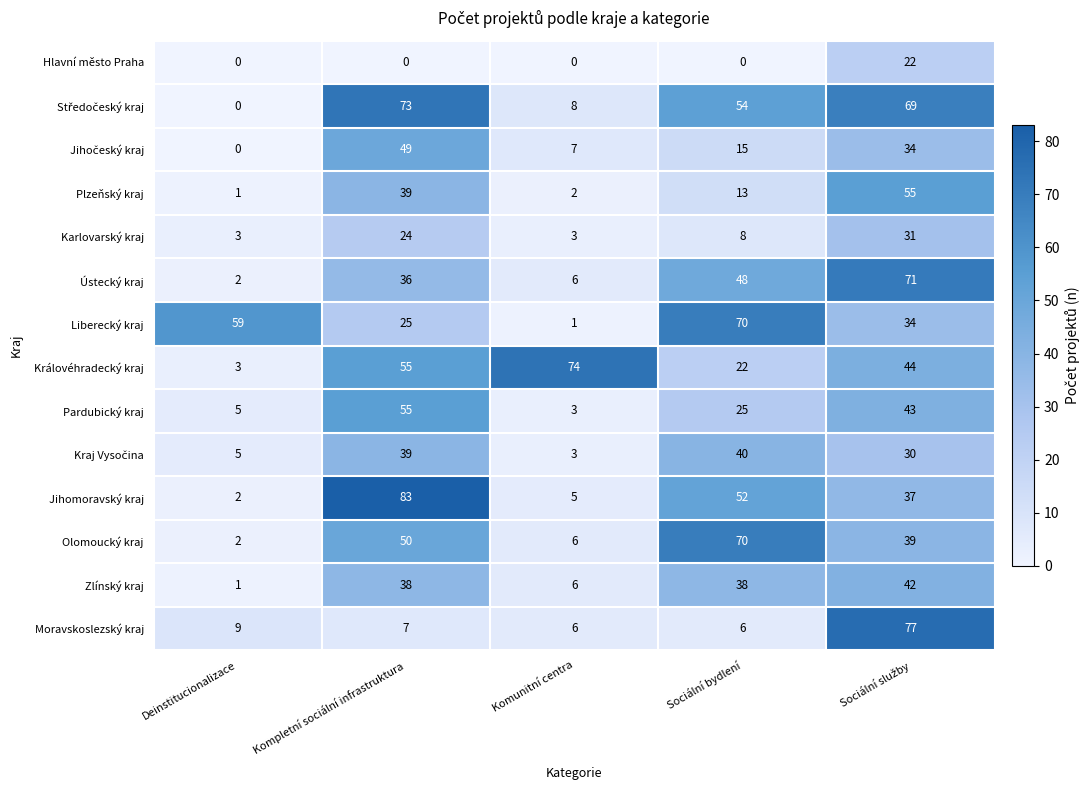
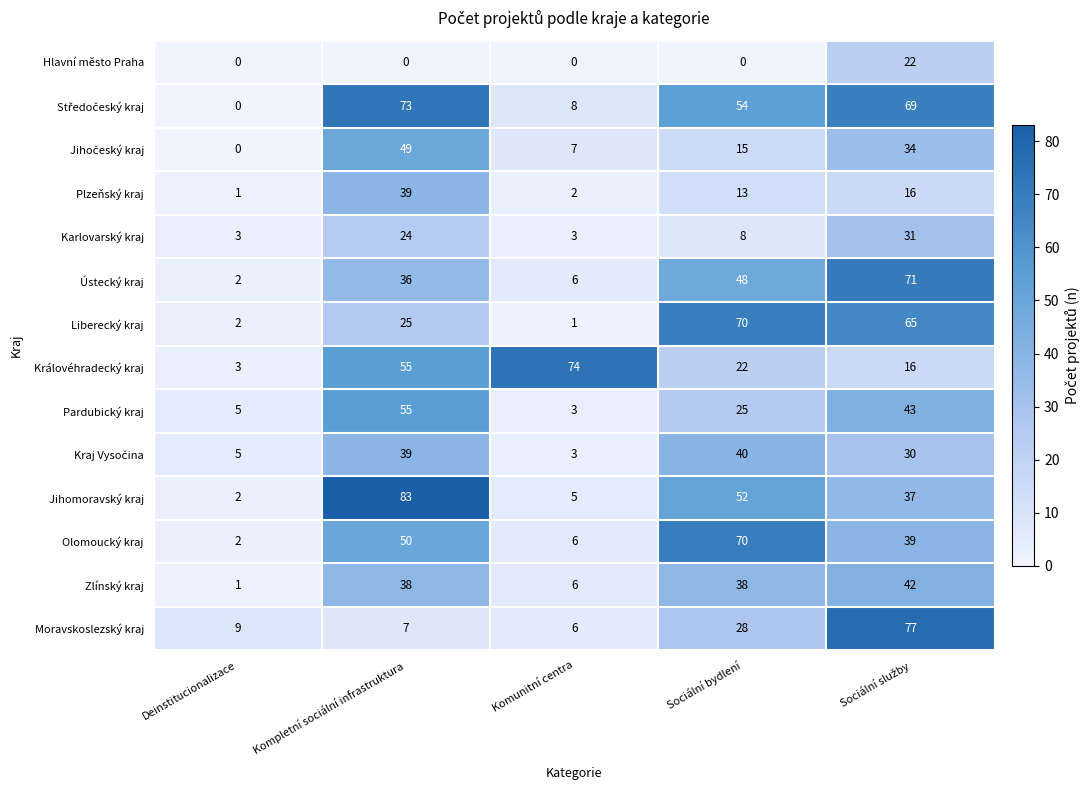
Plzeňský kraj, Sociální služby: 55 -> 16
Liberecký kraj, Deinstitucionalizace: 59 -> 2
Liberecký kraj, Sociální služby: 34 -> 65
Královéhradecký kraj, Sociální služby: 44 -> 16
Moravskoslezský kraj, Sociální bydlení: 6 -> 28
